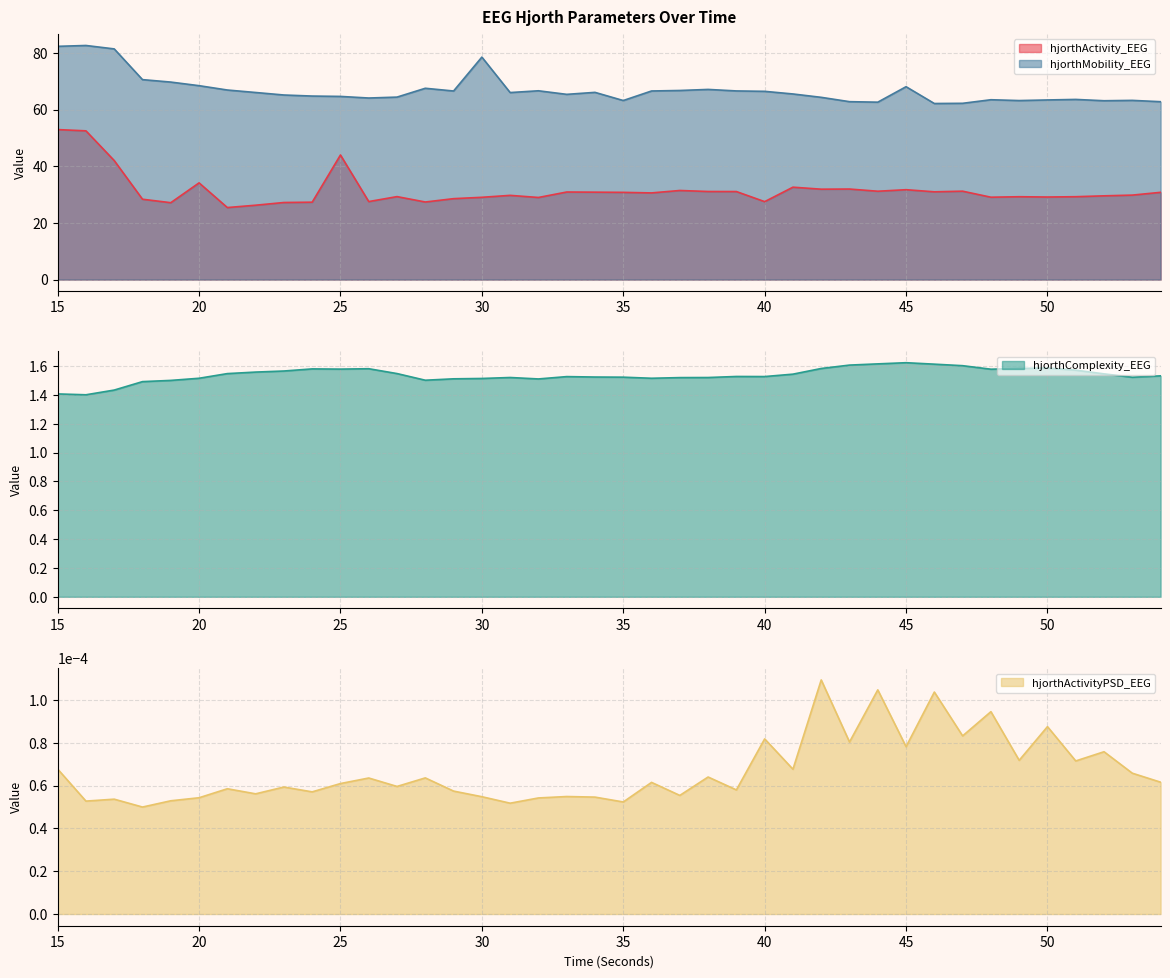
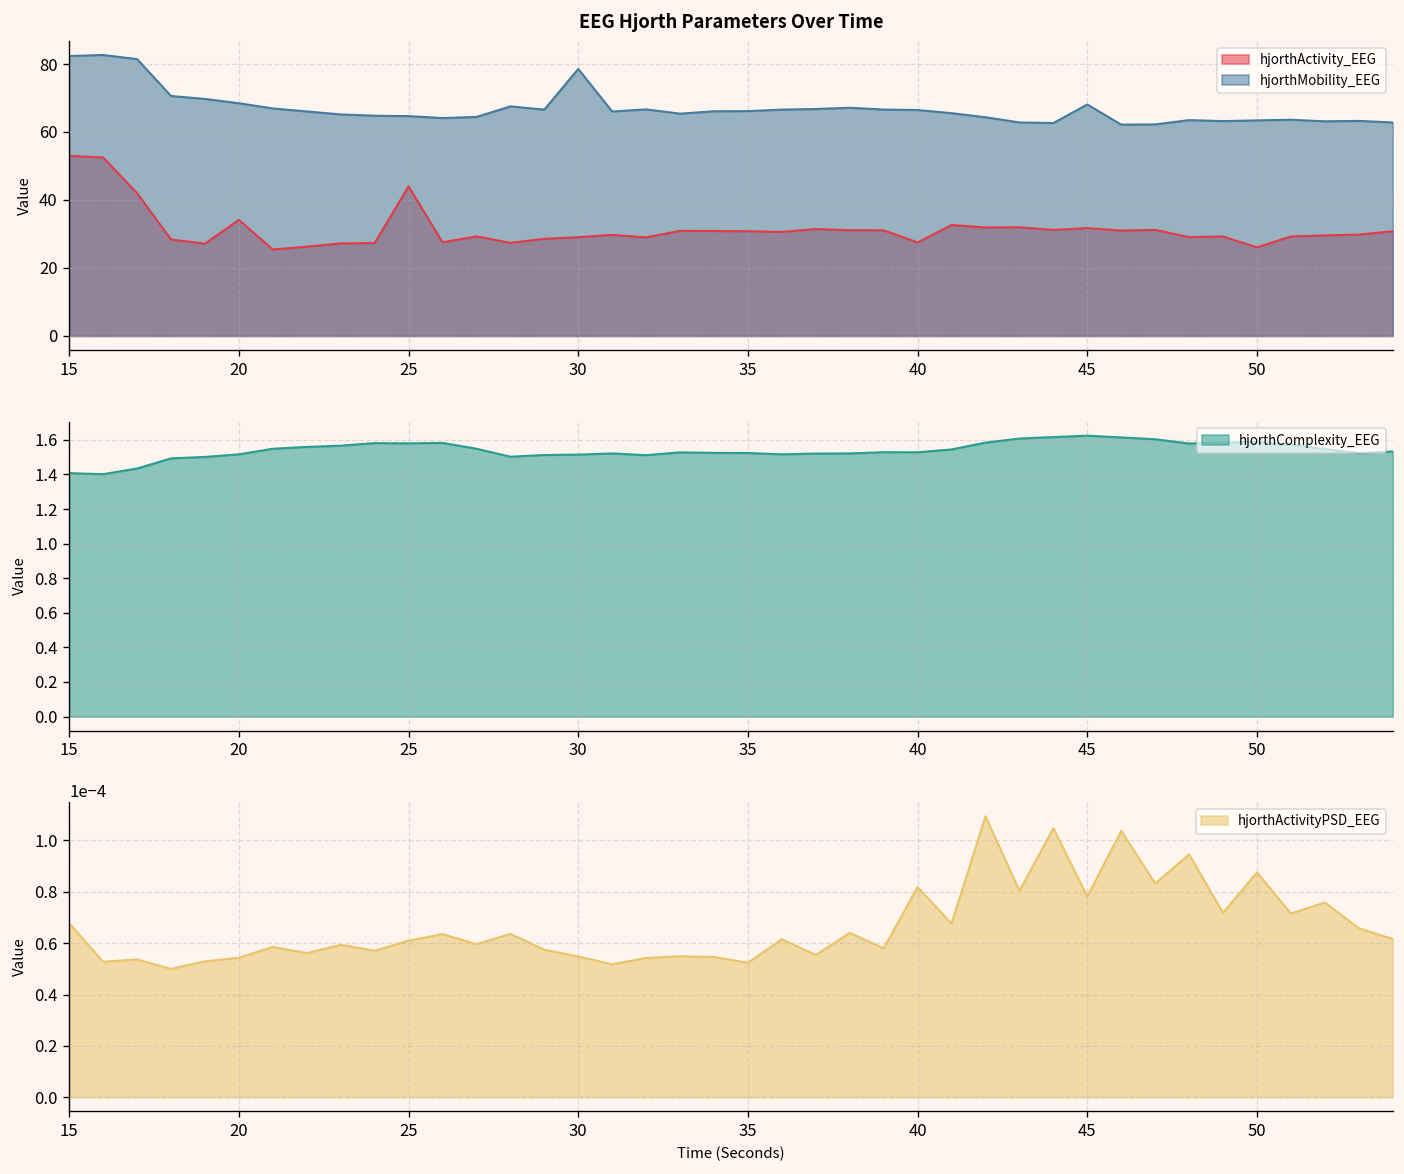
EEG Hjorth Parameters Over Time, hjorthMobility_EEG, 35: 63 -> 66
EEG Hjorth Parameters Over Time, hjorthActivity_EEG, 50: 29 -> 26
